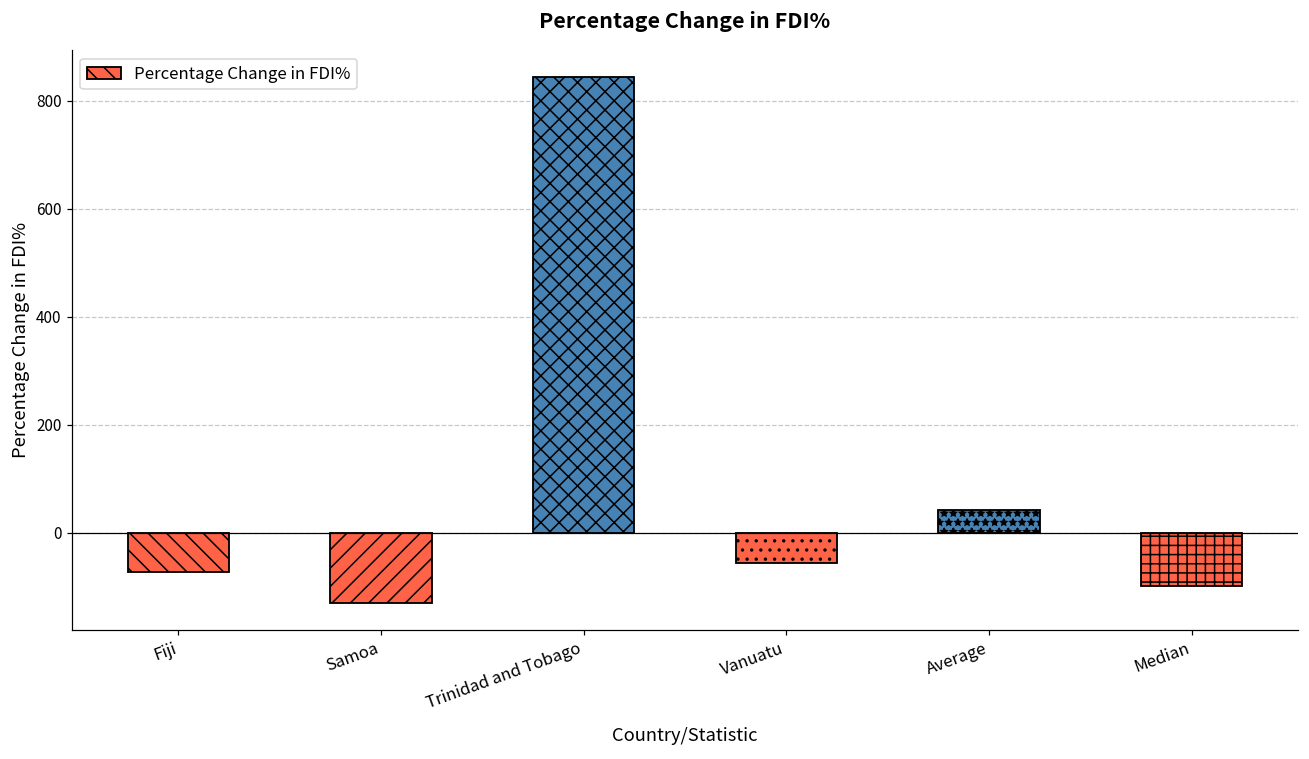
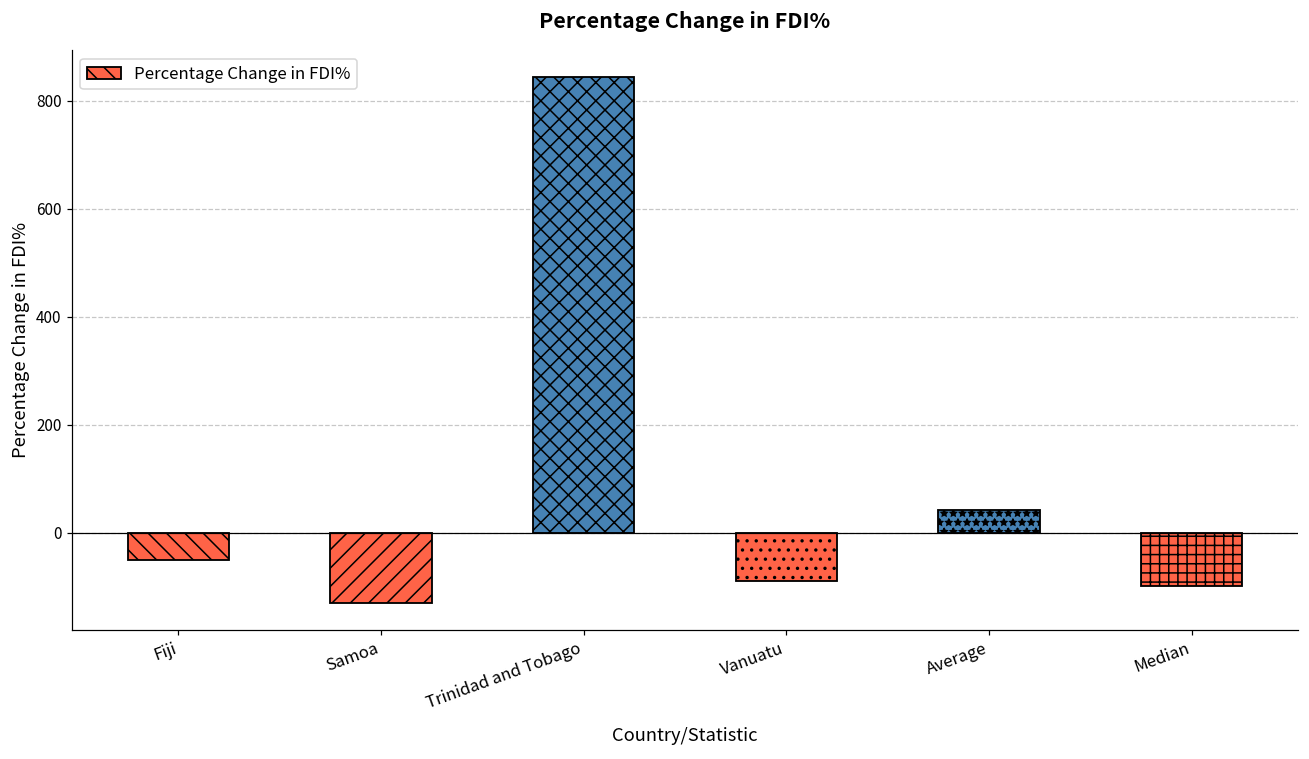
Fiji: -70 -> -50
Vanuatu: -60 -> -90
